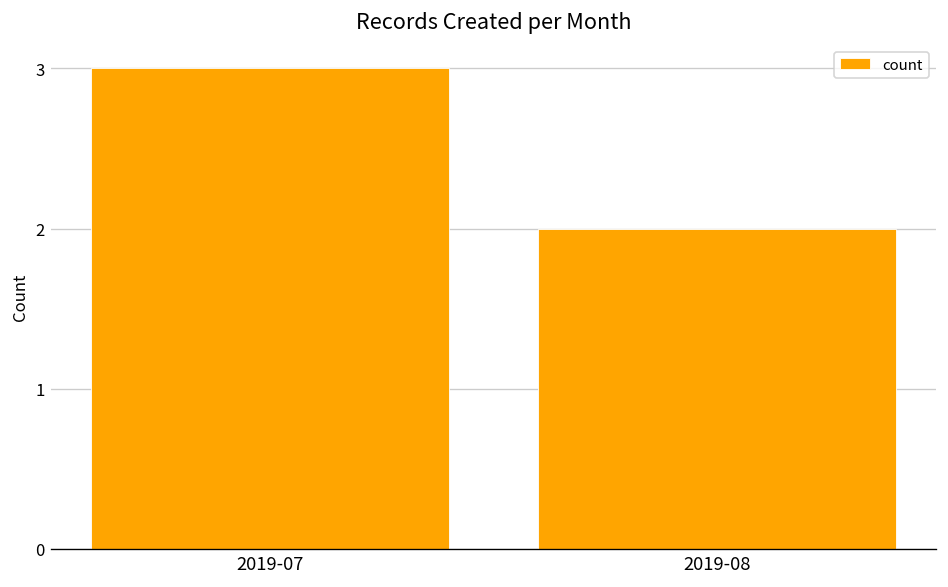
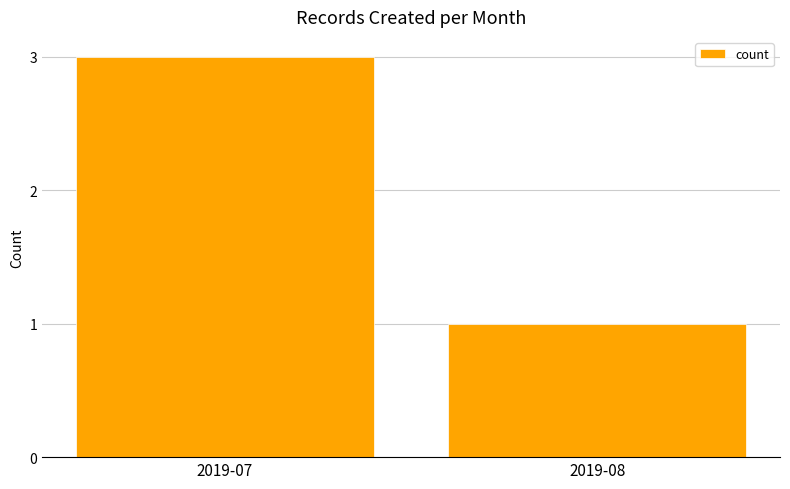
2019-08: 2 -> 1
